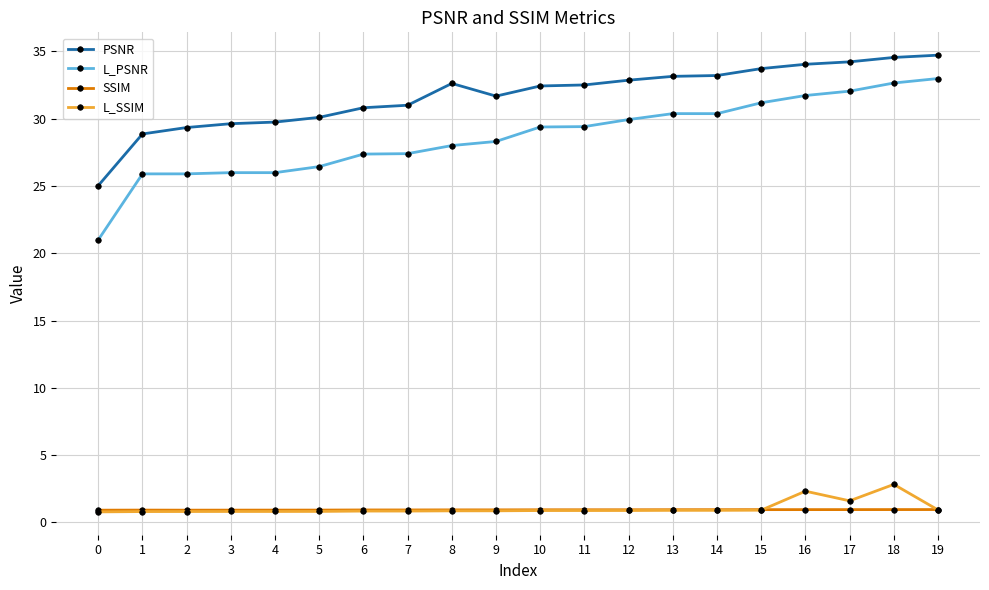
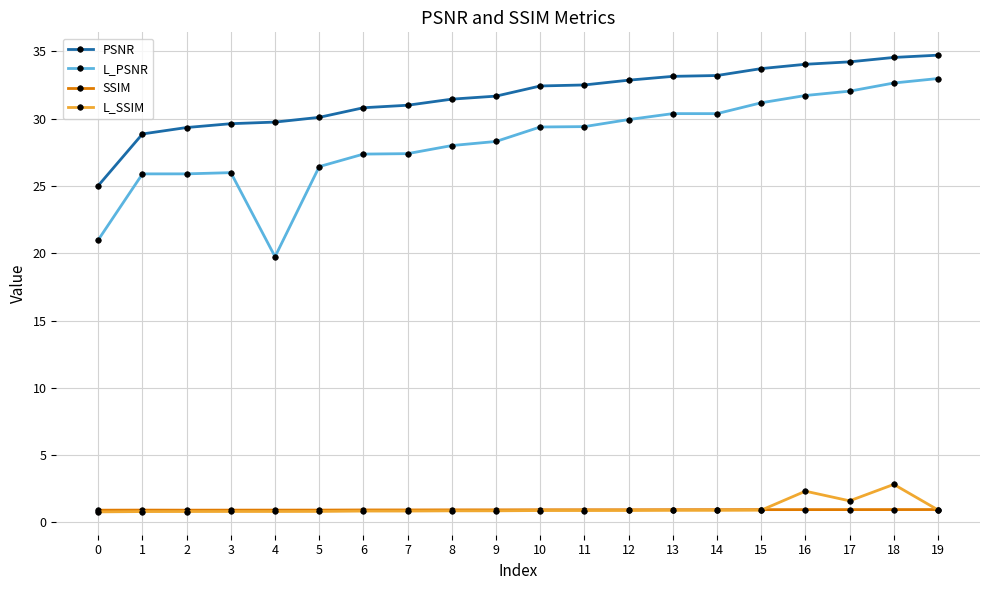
L_PSNR, 4: 26.0 -> 19.7
PSNR, 8: 32.6 -> 31.5
